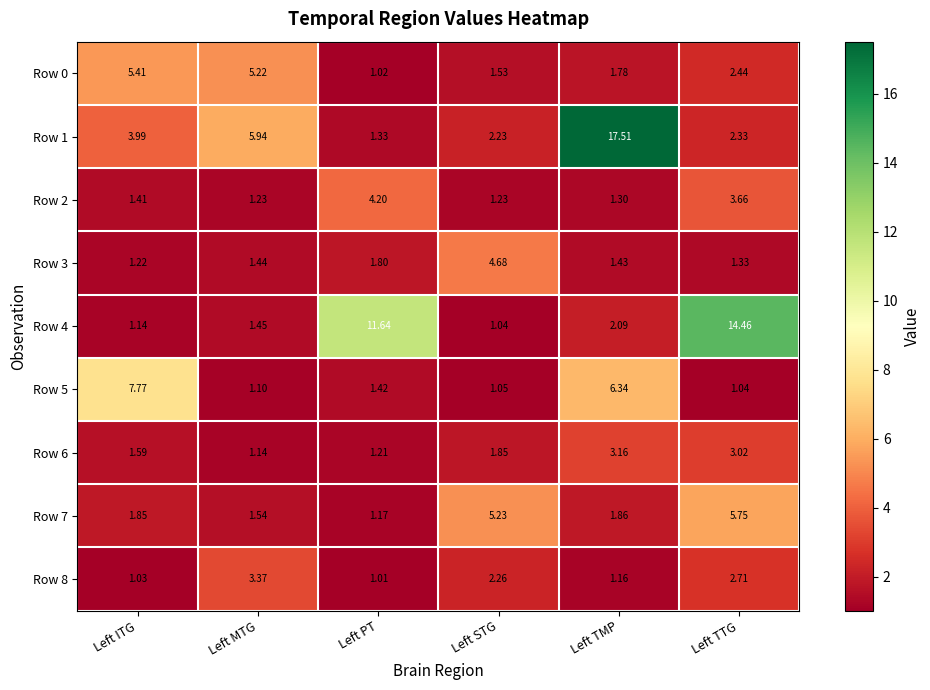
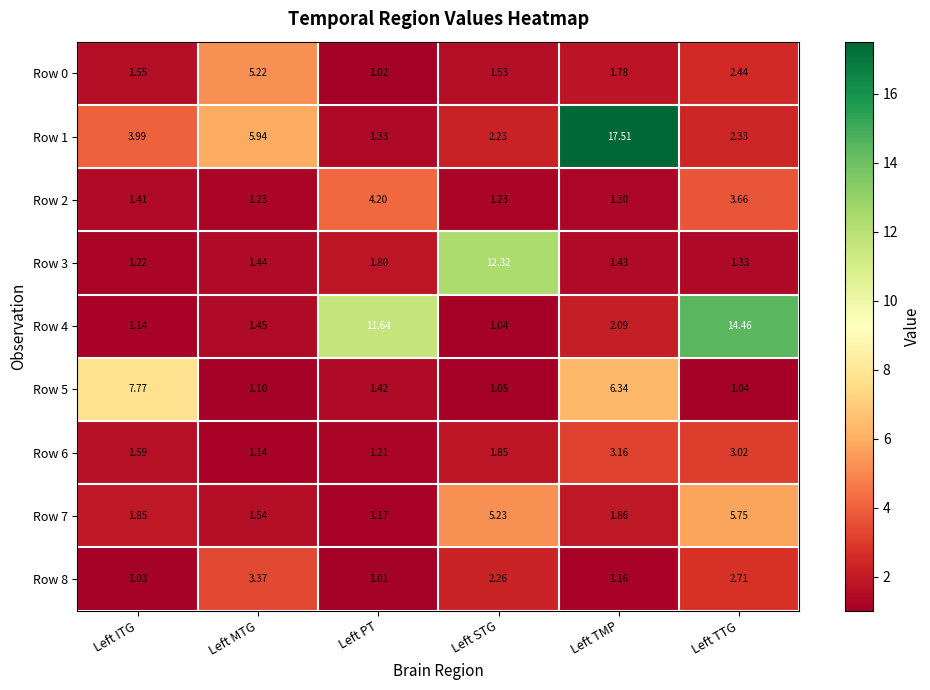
Row 0, Left ITG: 5.41 -> 1.55
Row 3, Left STG: 4.68 -> 12.32
